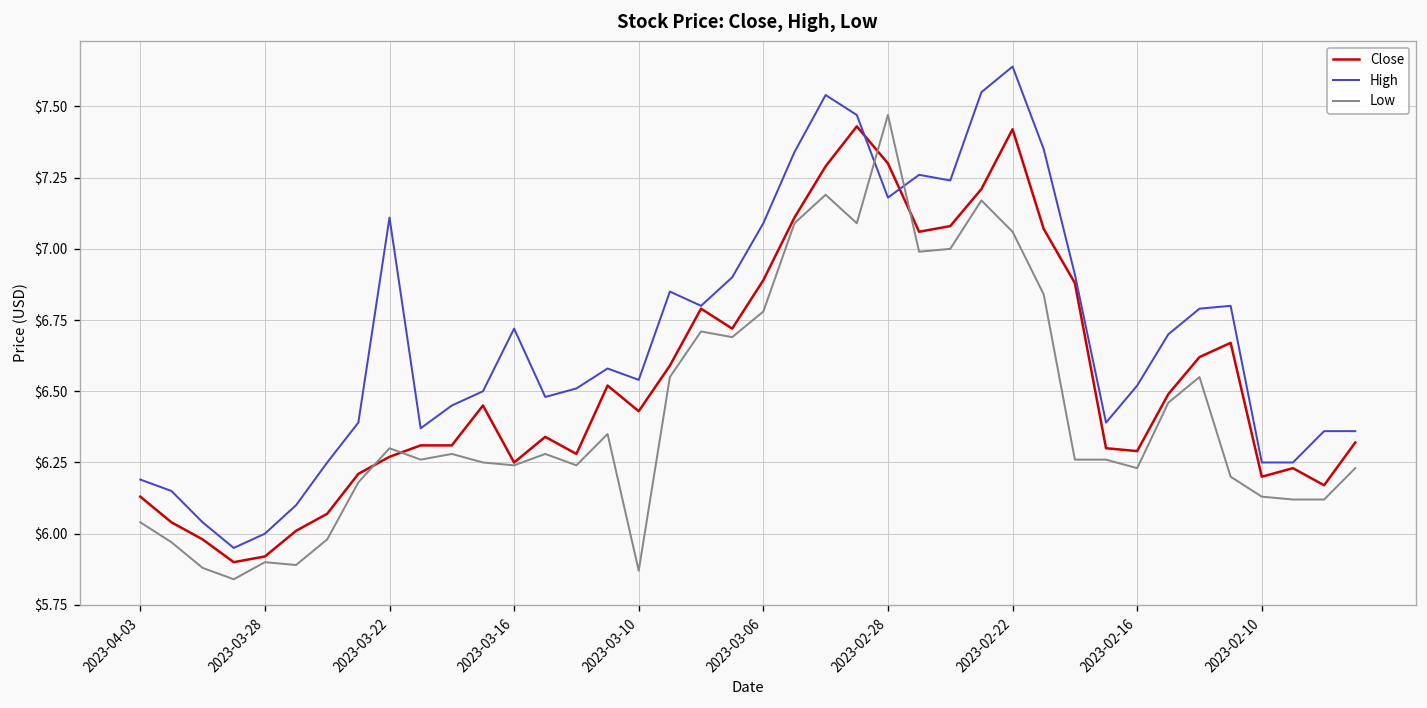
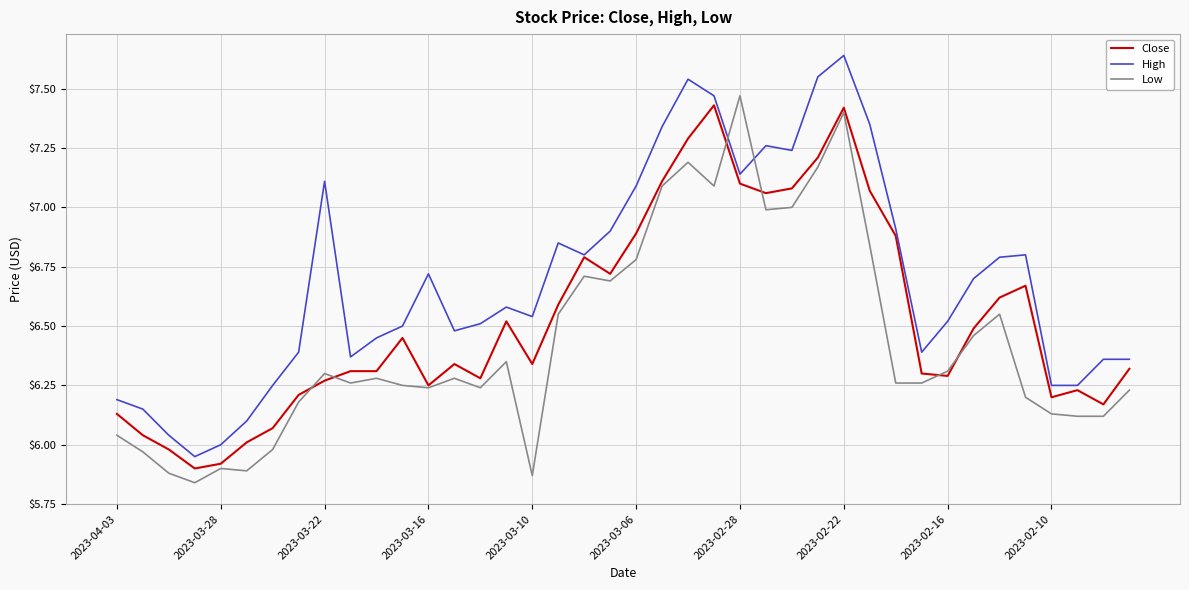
Close, 2023-03-10: $6.43 -> $6.34
Close, 2023-02-28: $7.3 -> $7.1
High, 2023-02-28: $7.18 -> $7.14
Low, 2023-02-22: $7.06 -> $7.40
Low, 2023-02-16: $6.23 -> $6.31
